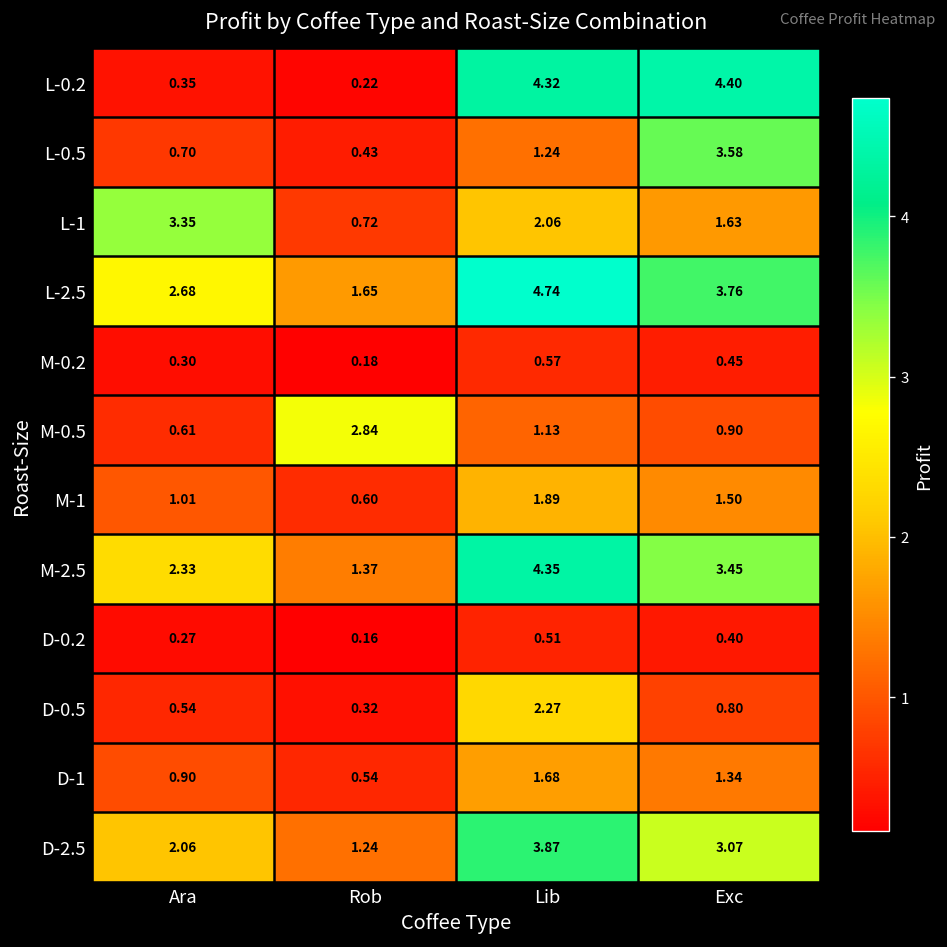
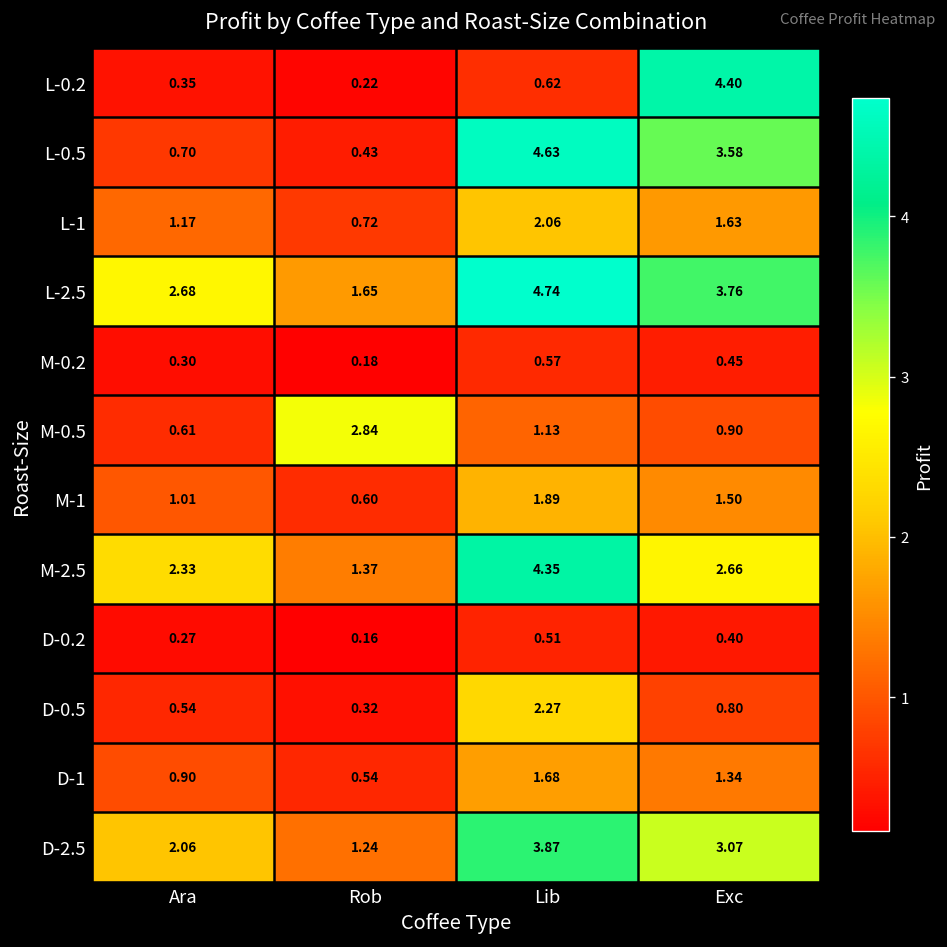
L-0.2, Lib: 4.32 -> 0.62
L-0.5, Lib: 1.24 -> 4.63
L-1, Ara: 3.35 -> 1.17
M-2.5, Exc: 3.45 -> 2.66
